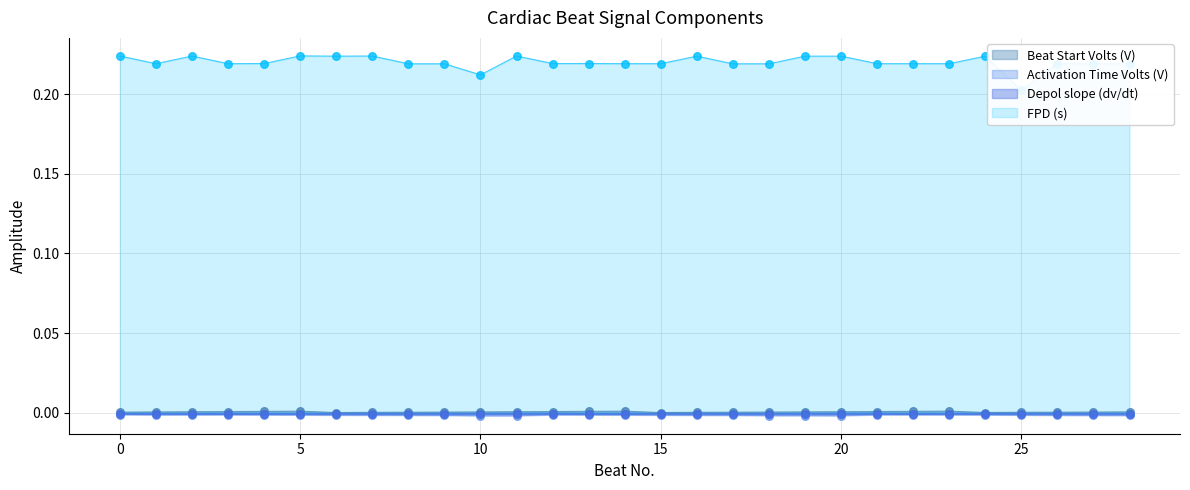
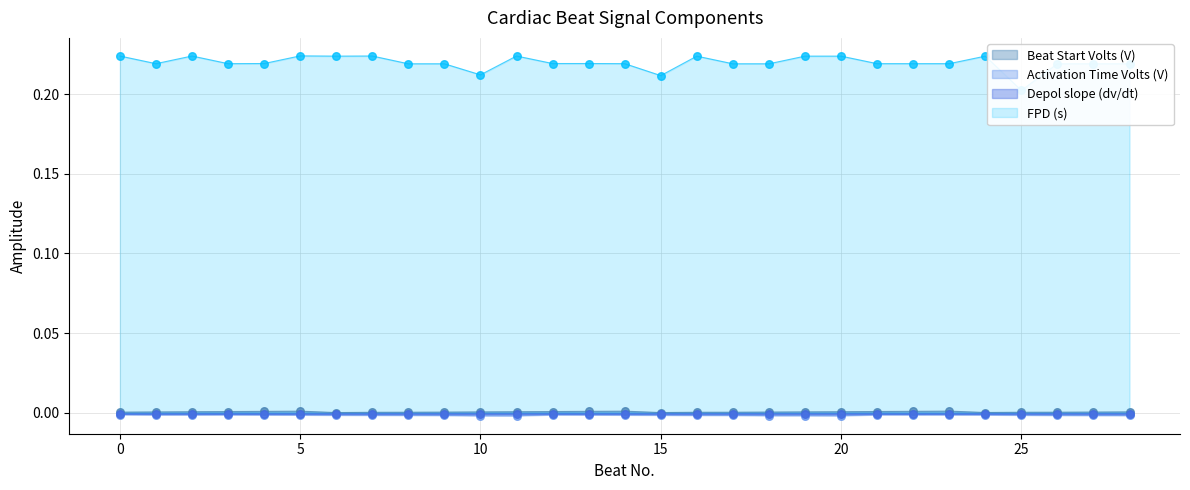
FPD (s), 15: 0.219 -> 0.212
